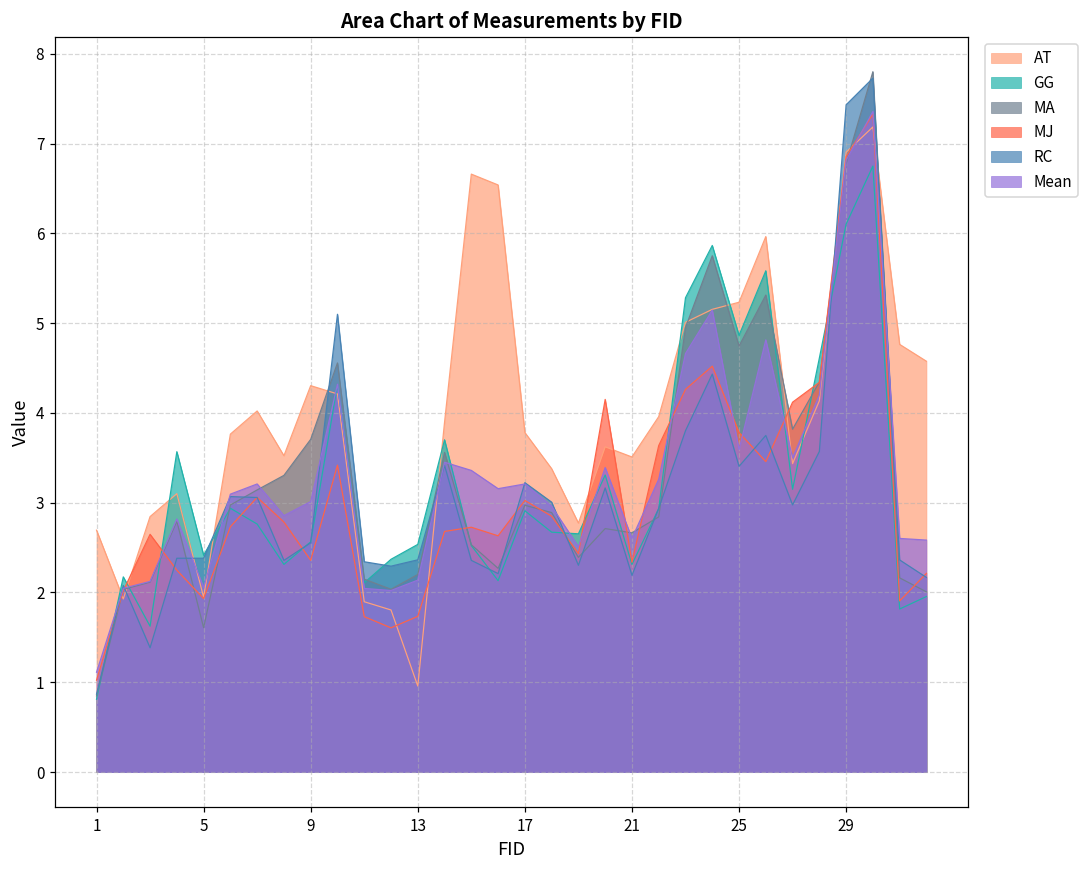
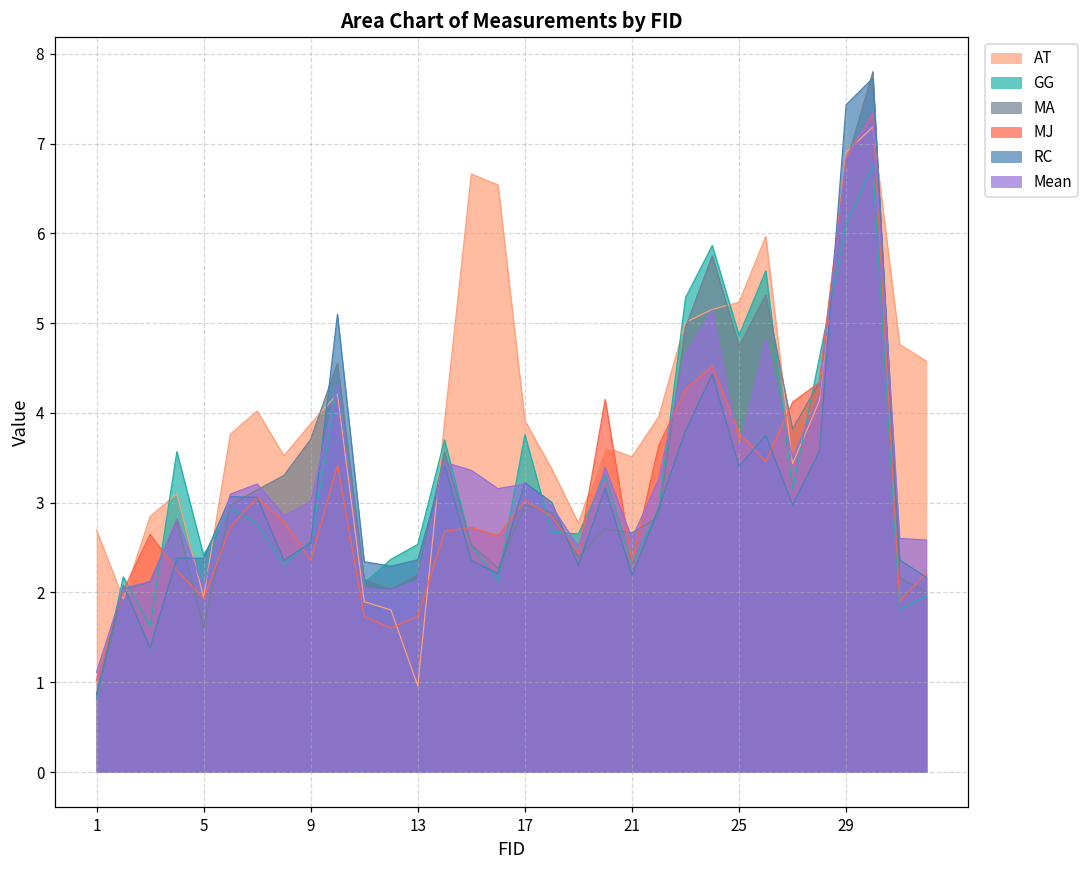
AT, 9: 4.3 -> 3.9
AT, 17: 3.8 -> 3.9
GG, 17: 2.9 -> 3.8
